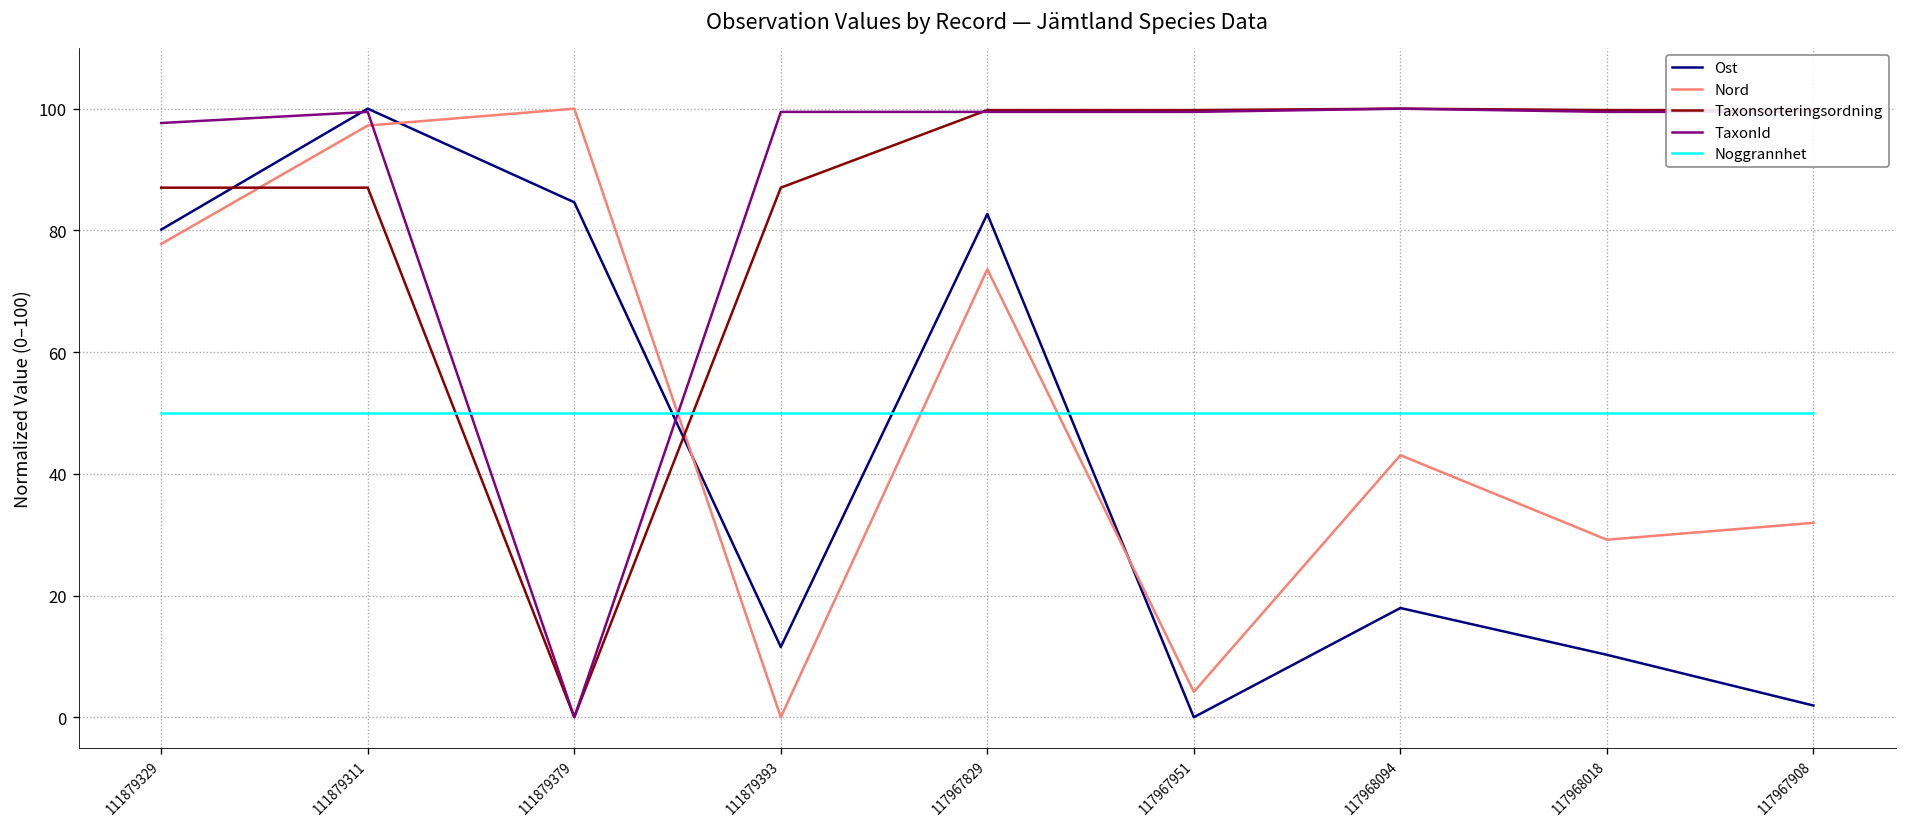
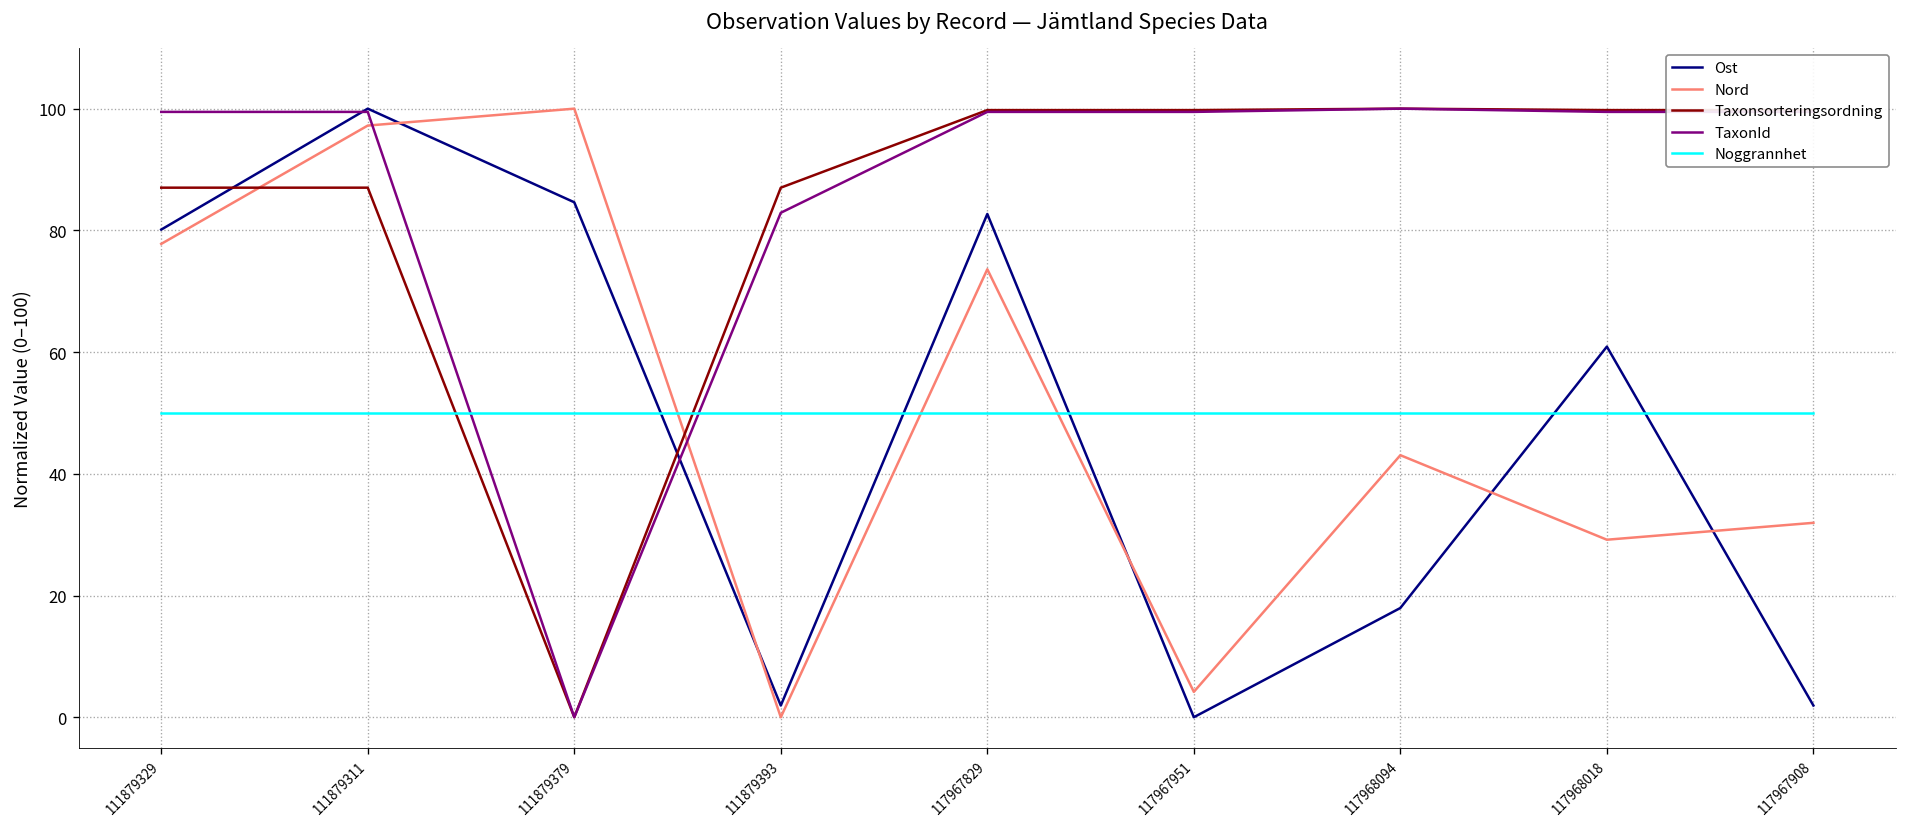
TaxonId, 111879329: 98 -> 99
Ost, 111879393: 12 -> 2
TaxonId, 111879393: 99 -> 83
Ost, 117968018: 10 -> 61
